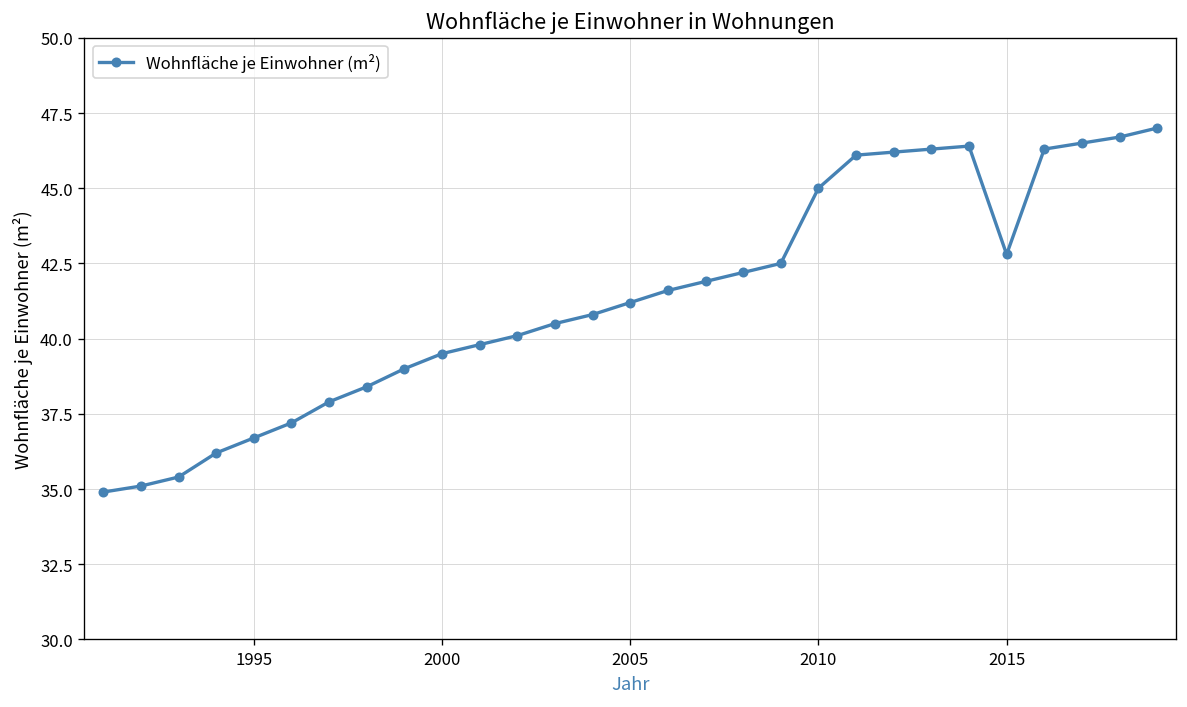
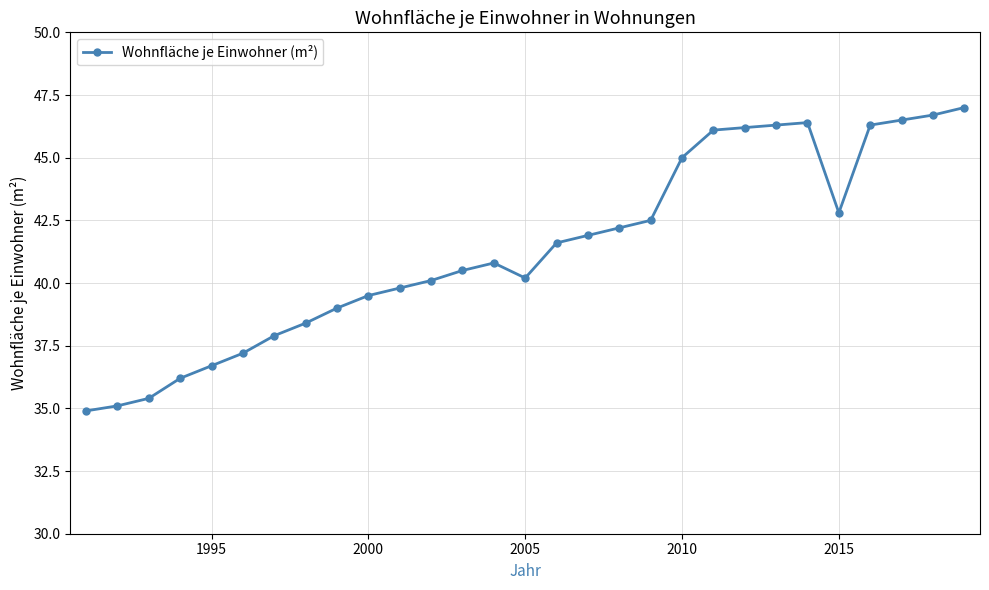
2005: 41.2 -> 40.2
